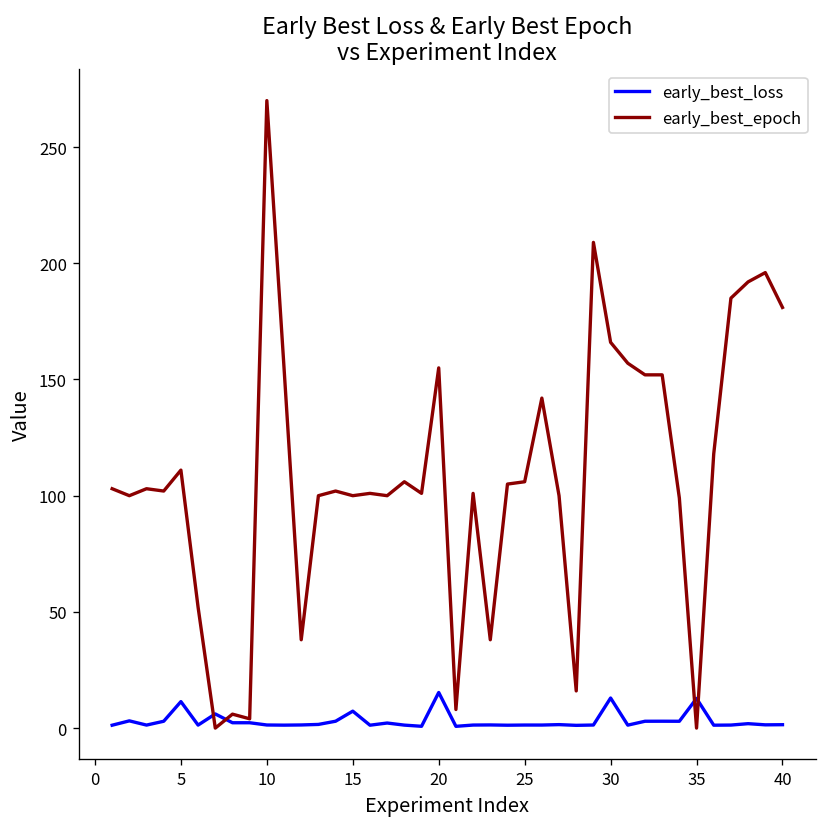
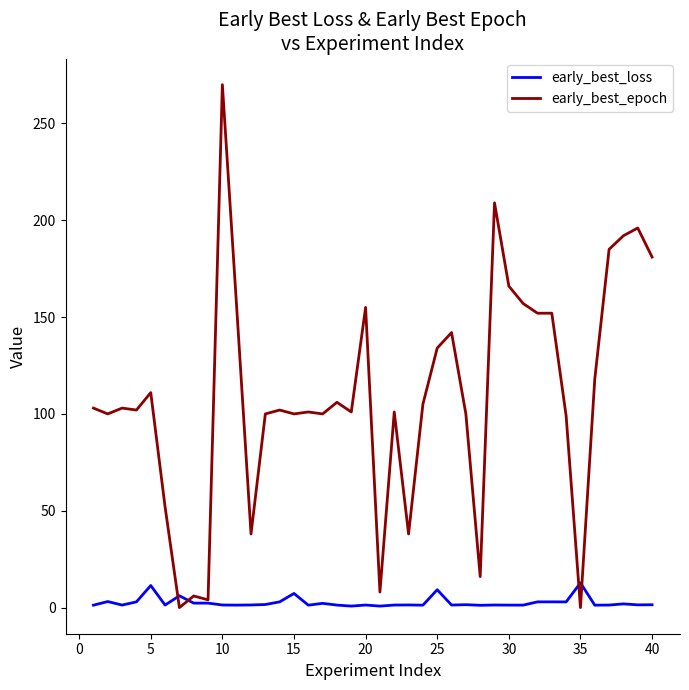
early_best_loss, 20: 15 -> 1
early_best_loss, 25: 1 -> 9
early_best_epoch, 25: 106 -> 134
early_best_loss, 30: 13 -> 1
